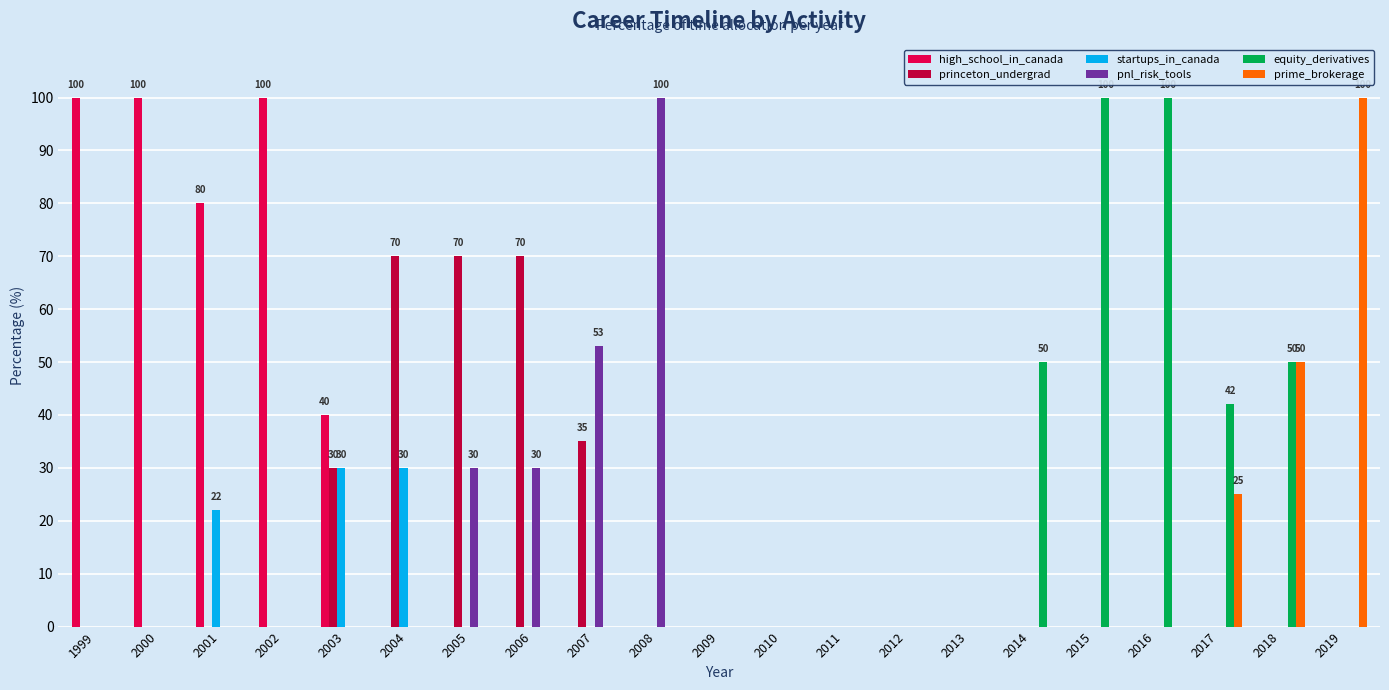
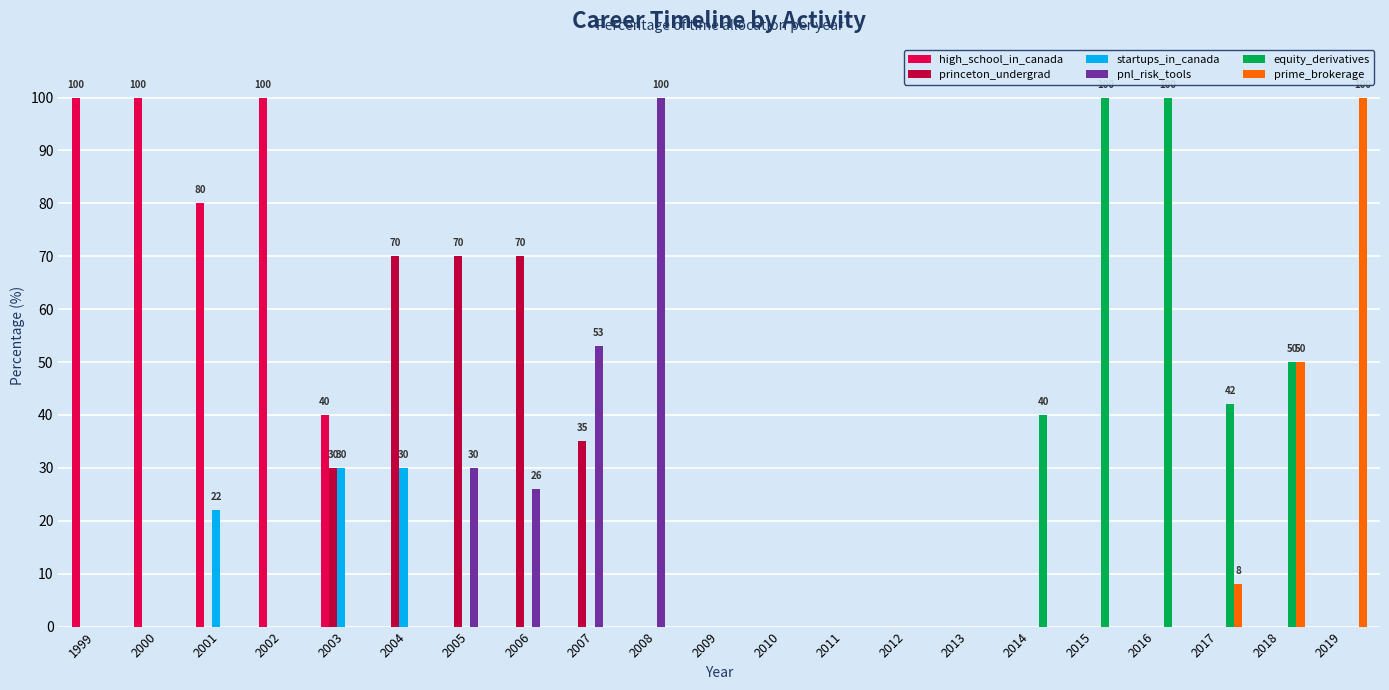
pnl_risk_tools, 2006: 30 -> 26
equity_derivatives, 2014: 50 -> 40
prime_brokerage, 2017: 25 -> 8
